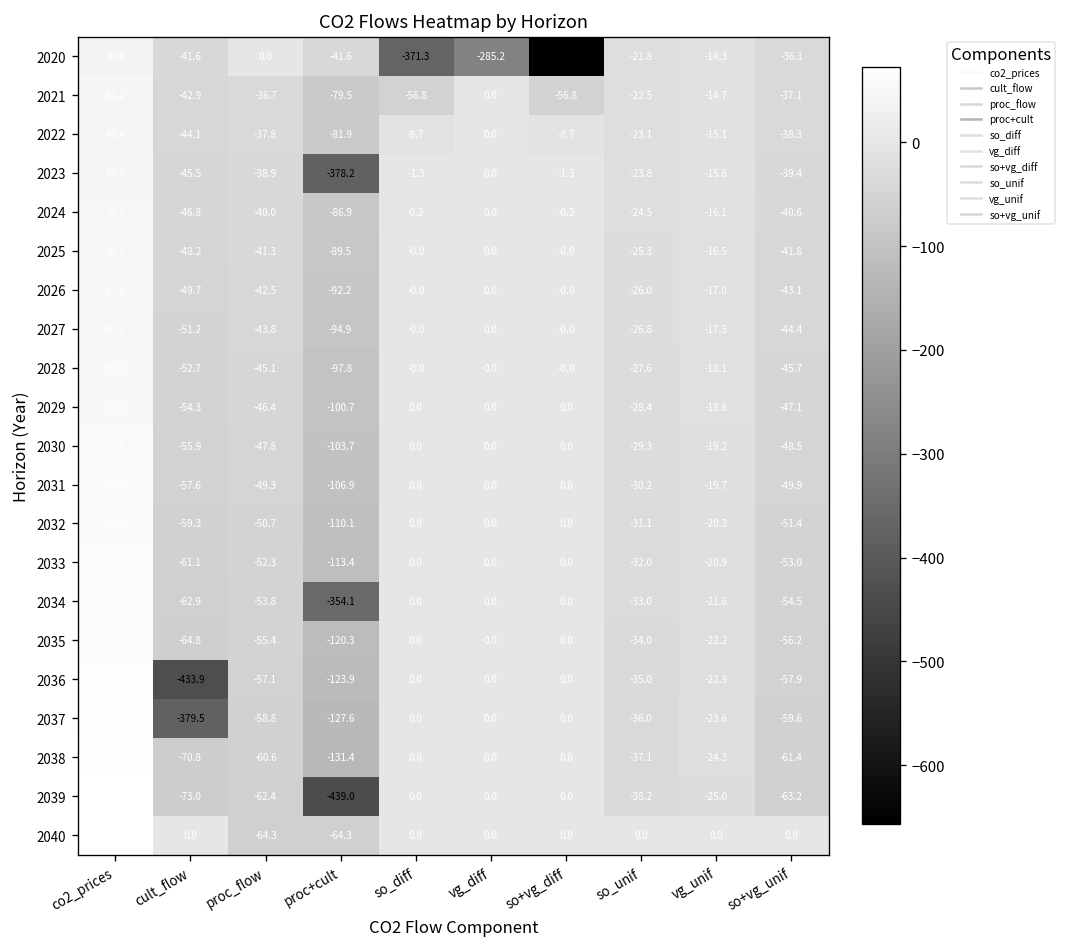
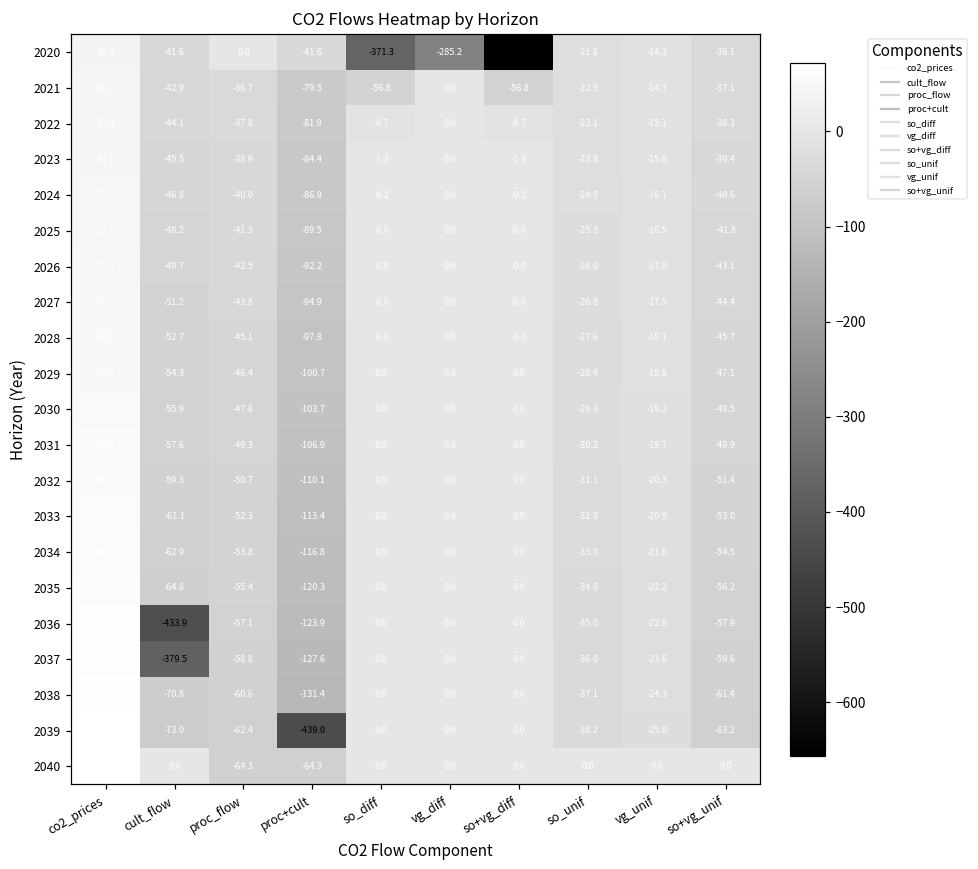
2023, proc+cult: -378.2 -> -84.4
2034, proc+cult: -354.1 -> -116.8
